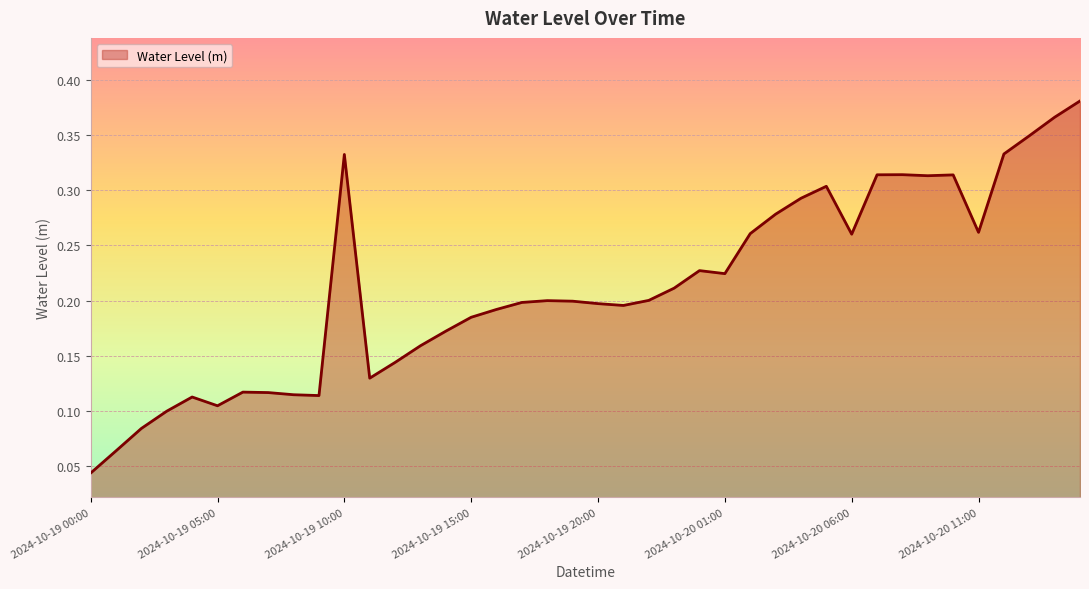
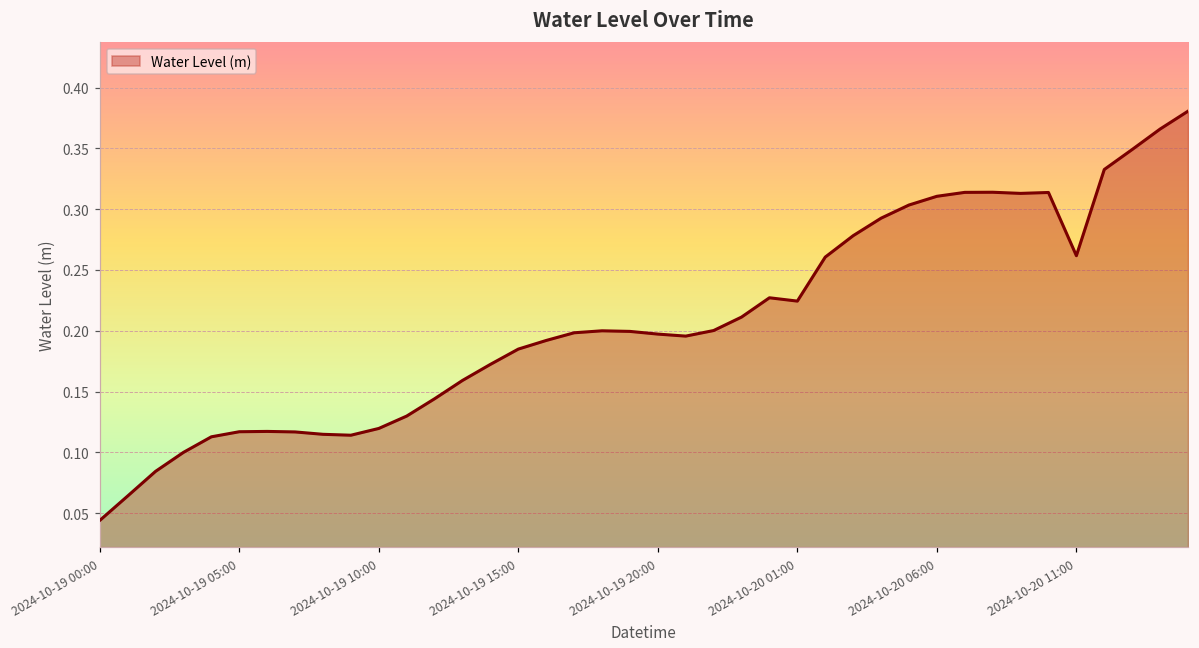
2024-10-19 05:00: 0.105 -> 0.117
2024-10-19 10:00: 0.332 -> 0.120
2024-10-20 06:00: 0.260 -> 0.311
